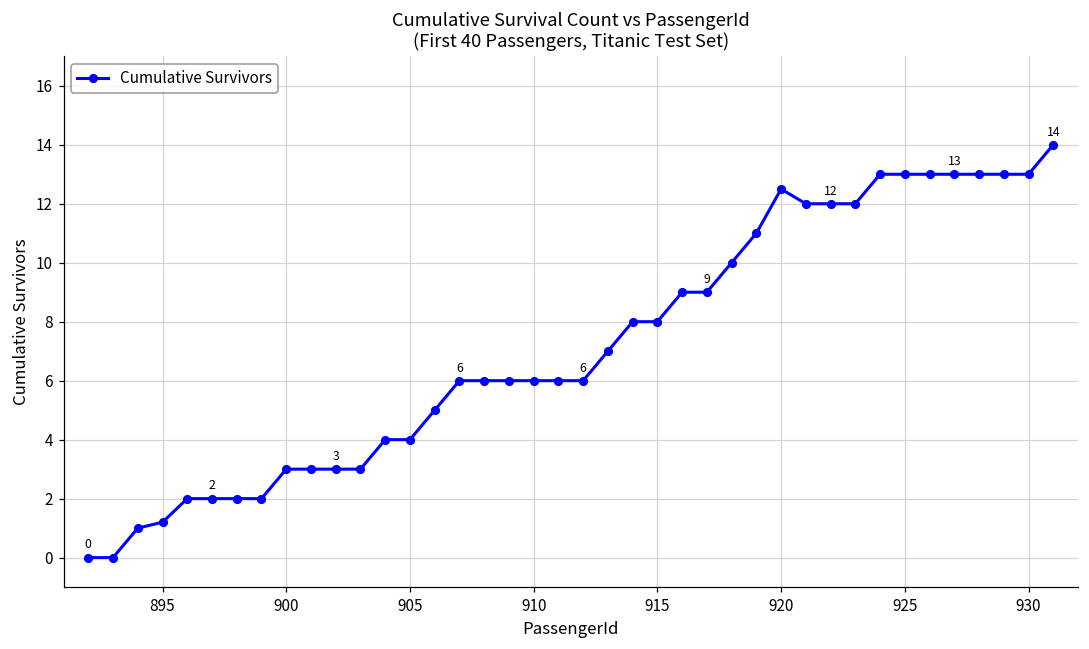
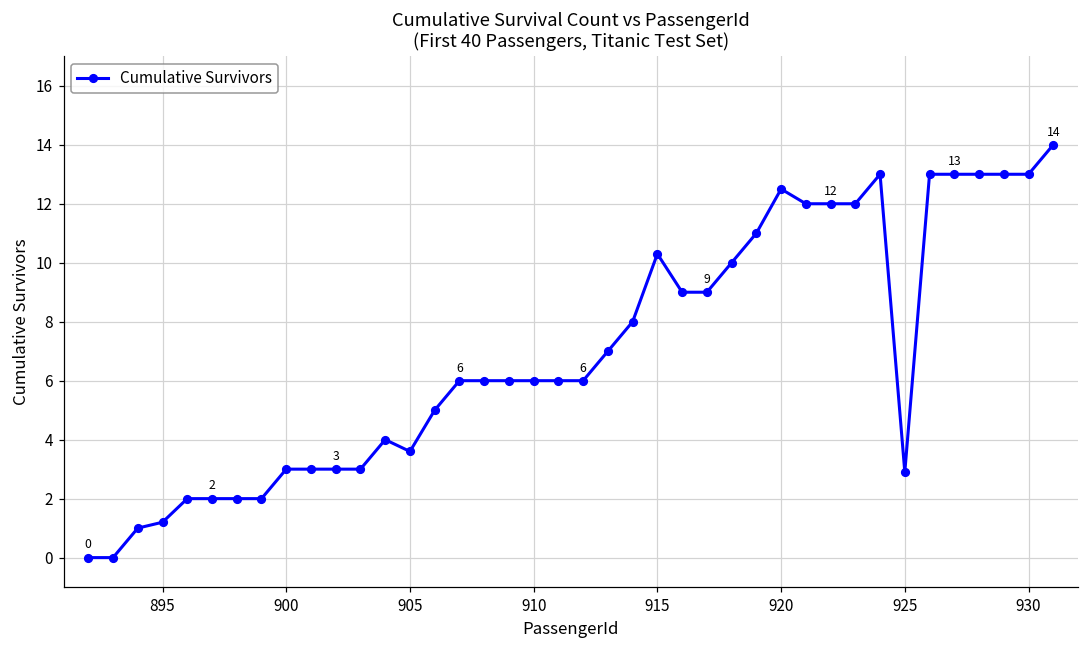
905: 4.0 -> 3.6
915: 8.0 -> 10.3
925: 13.0 -> 2.9
